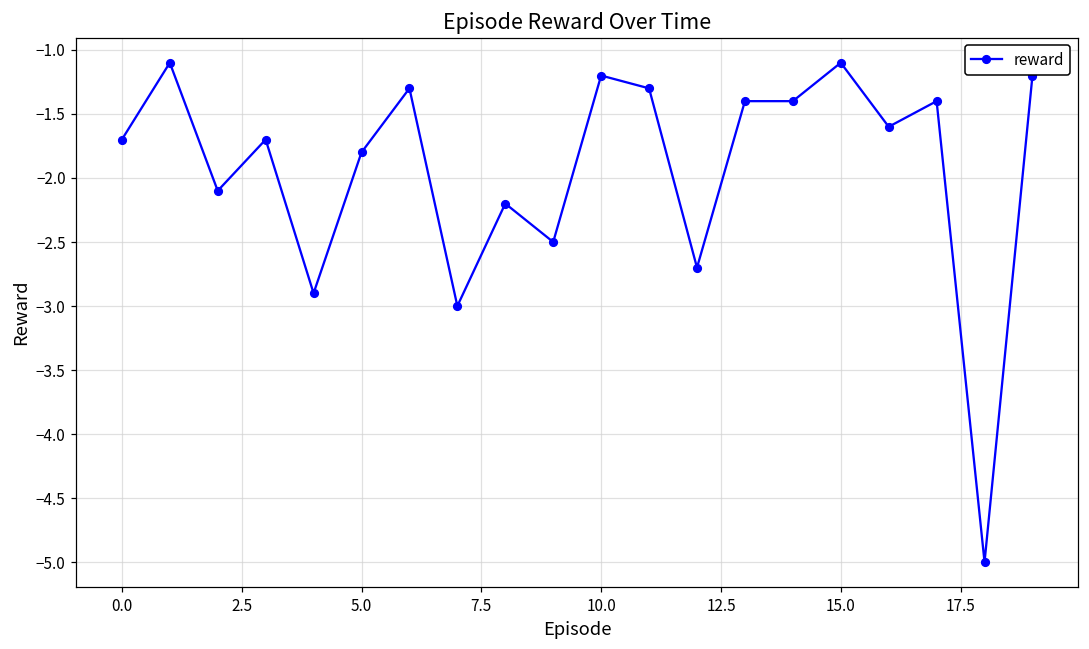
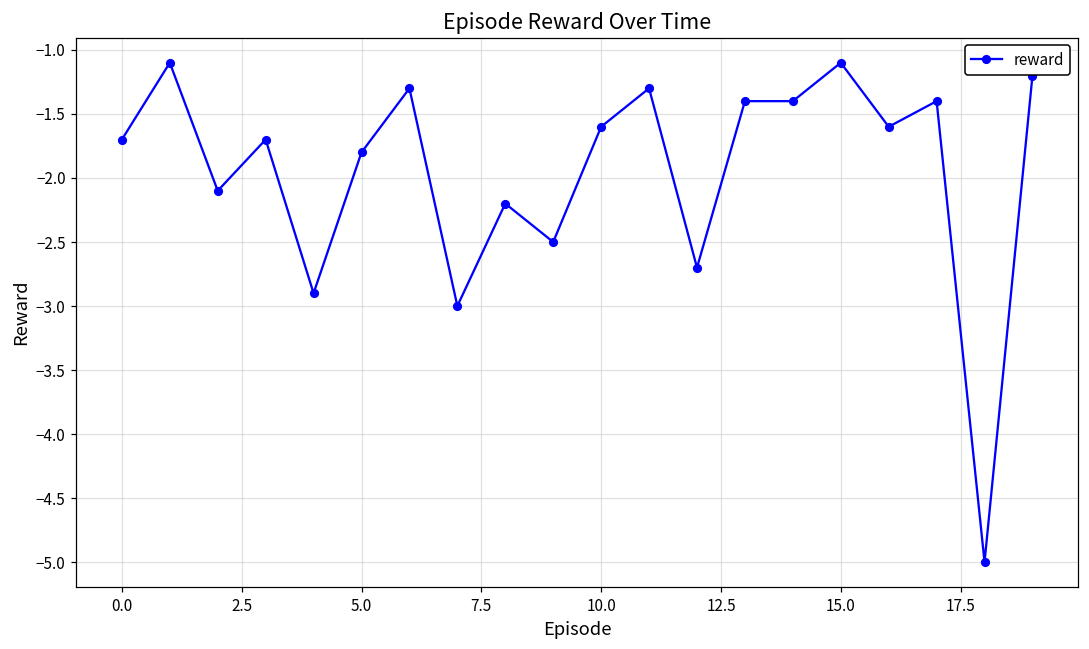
10.0: -1.2 -> -1.6
